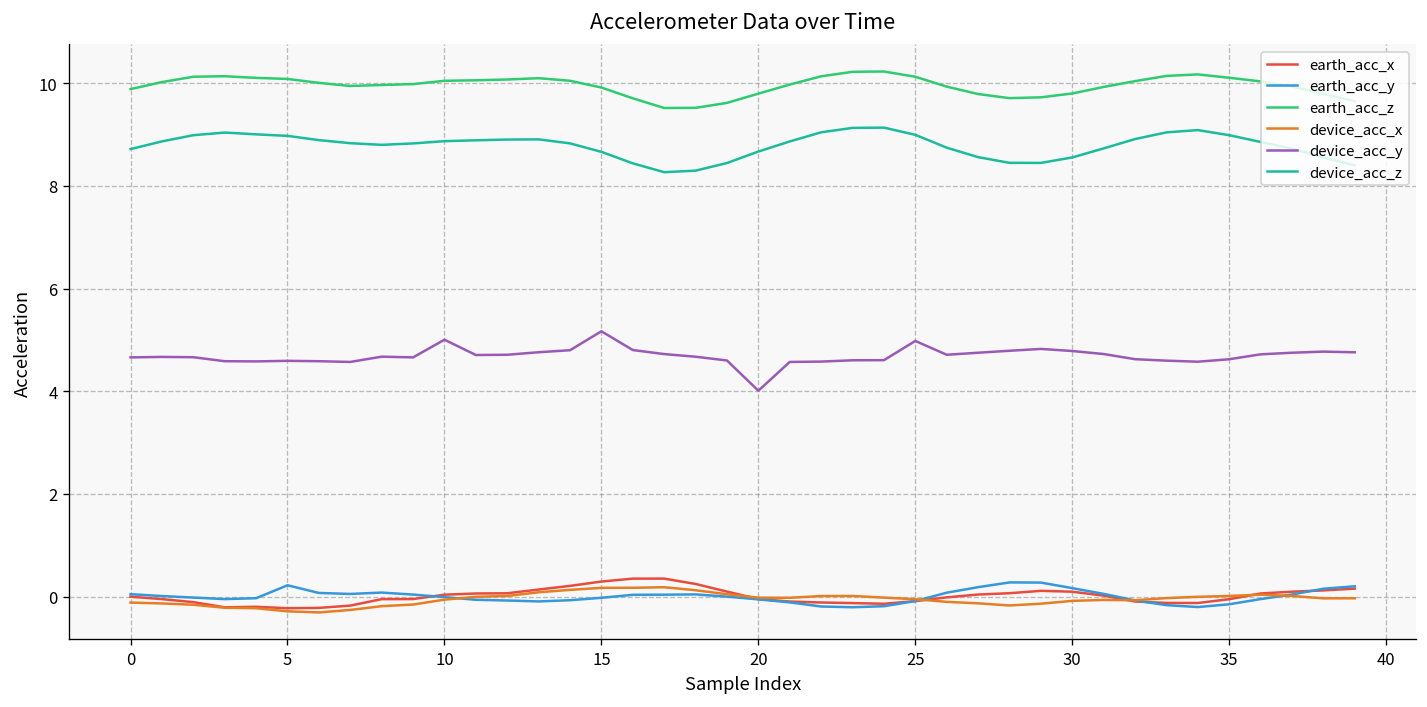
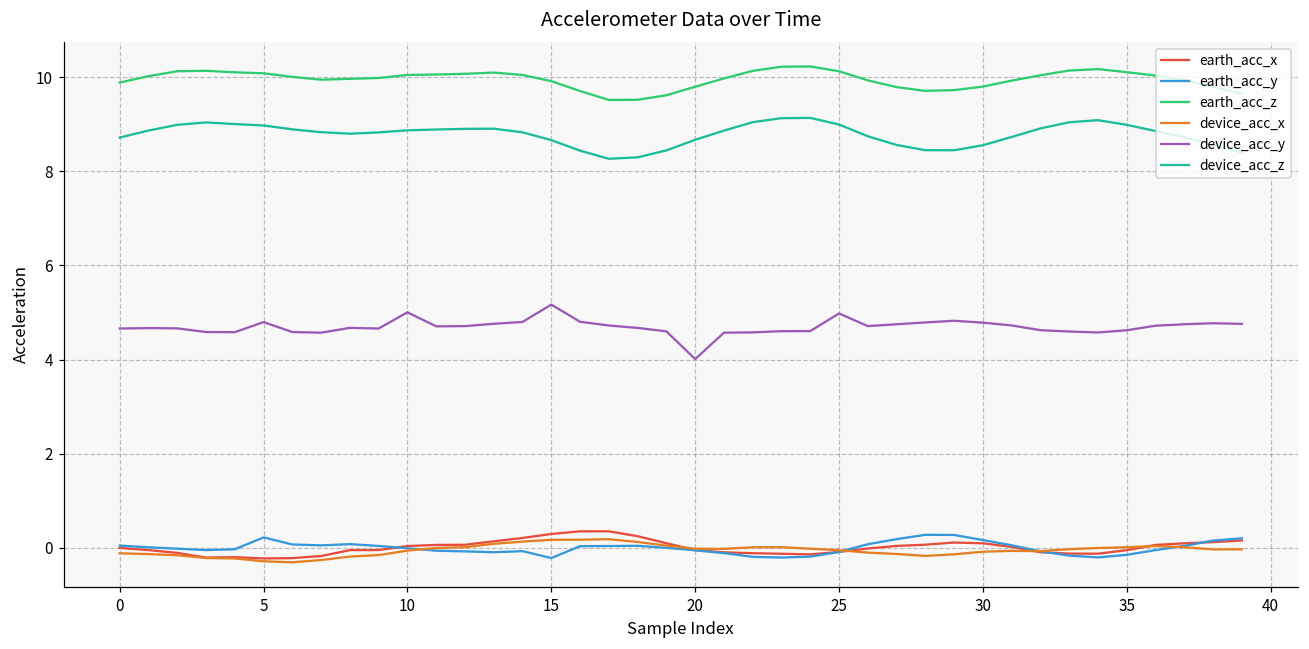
device_acc_y, 5: 4.6 -> 4.8
earth_acc_y, 15: 0.0 -> -0.2
